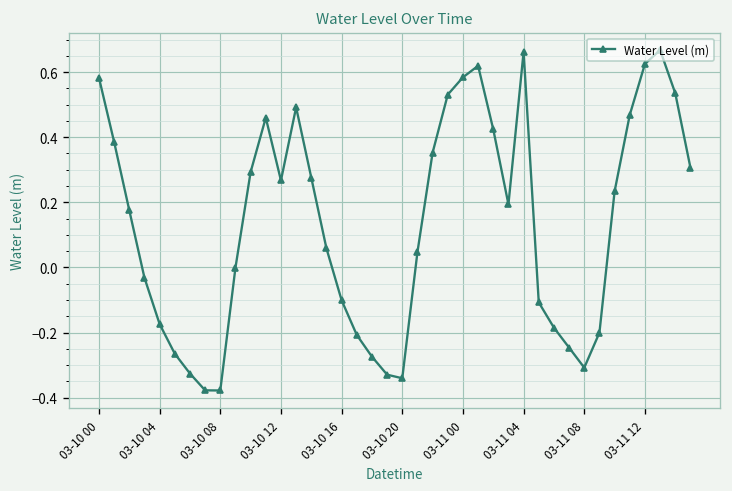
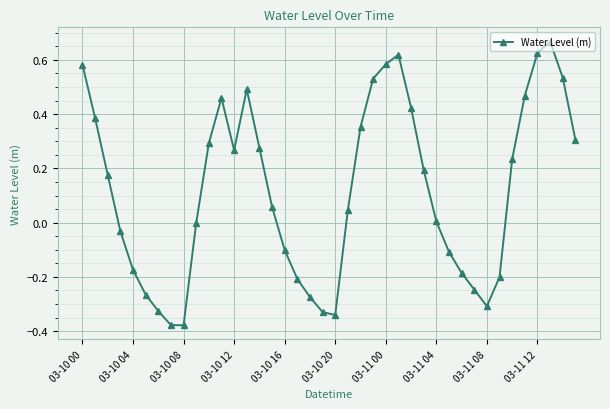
03-11 04: 0.66 -> 0.00
